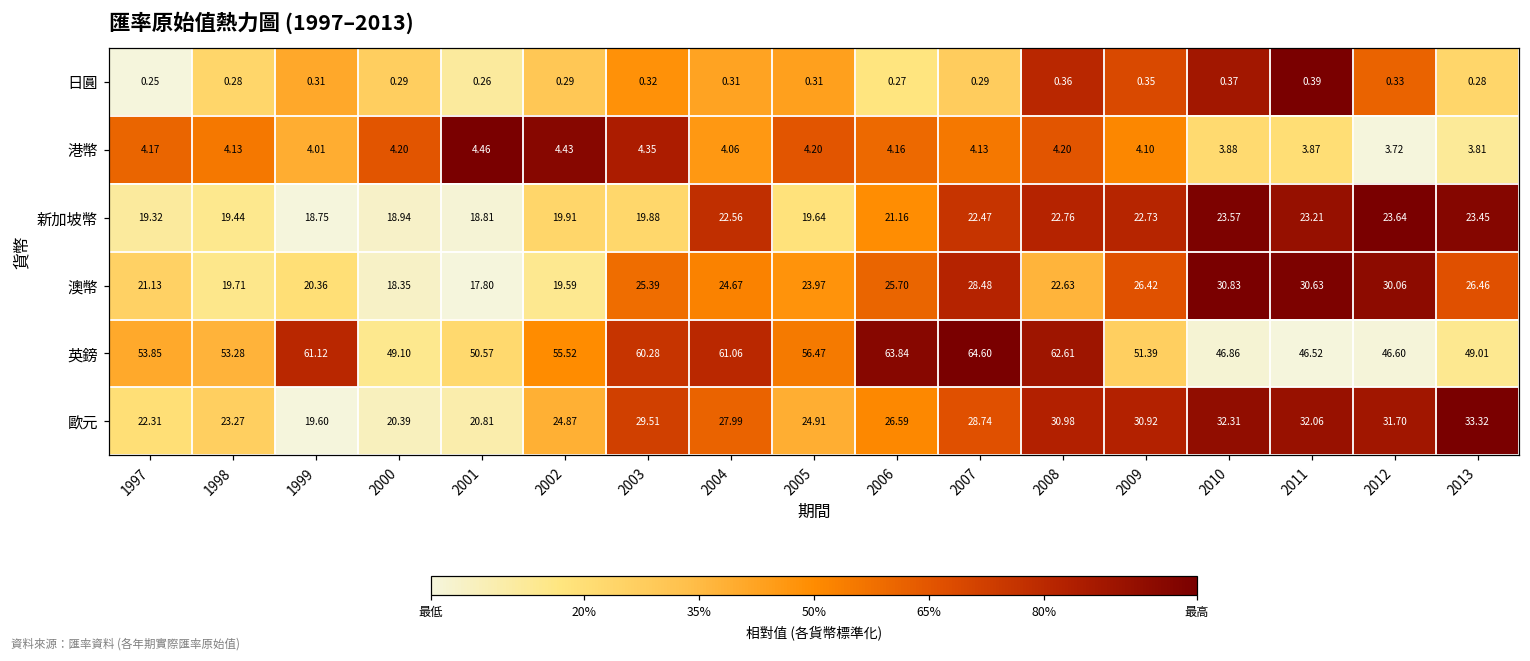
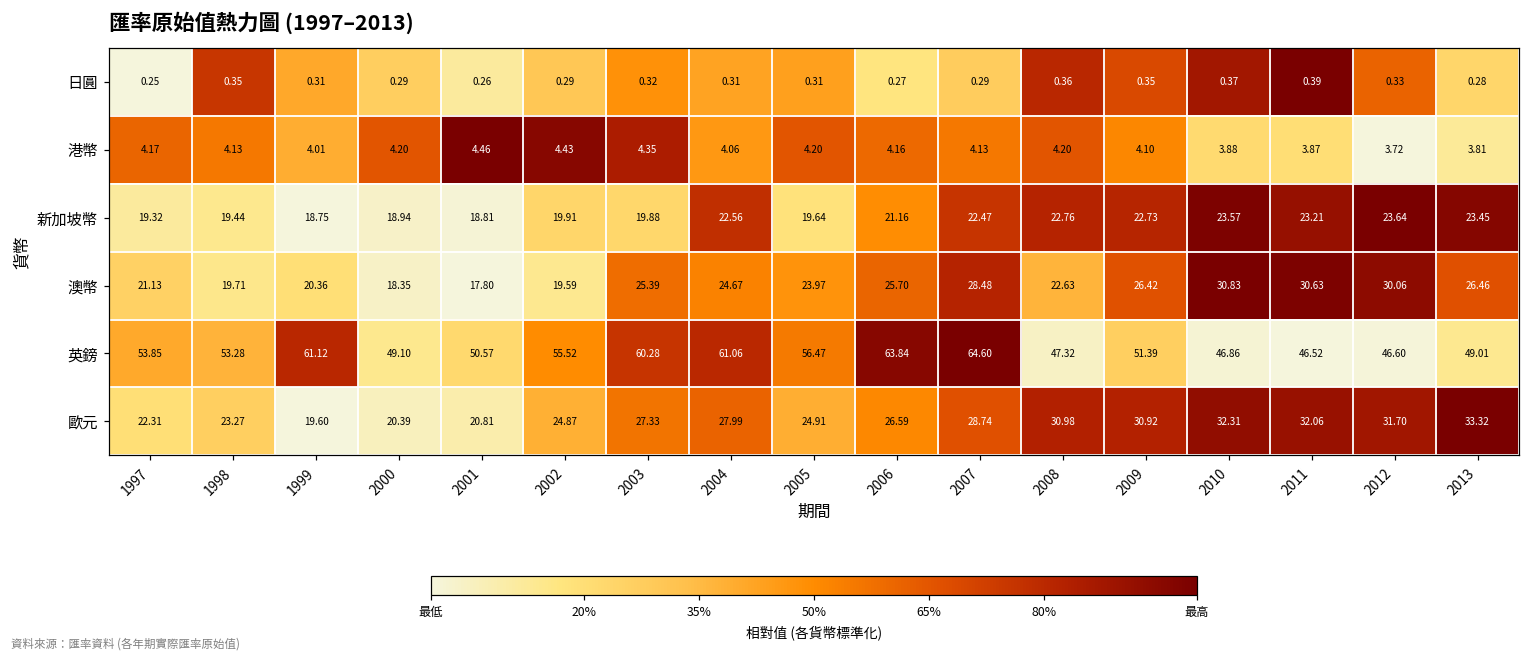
日圓, 1998: 0.28 -> 0.35
英鎊, 2008: 62.61 -> 47.32
歐元, 2003: 29.51 -> 27.33
